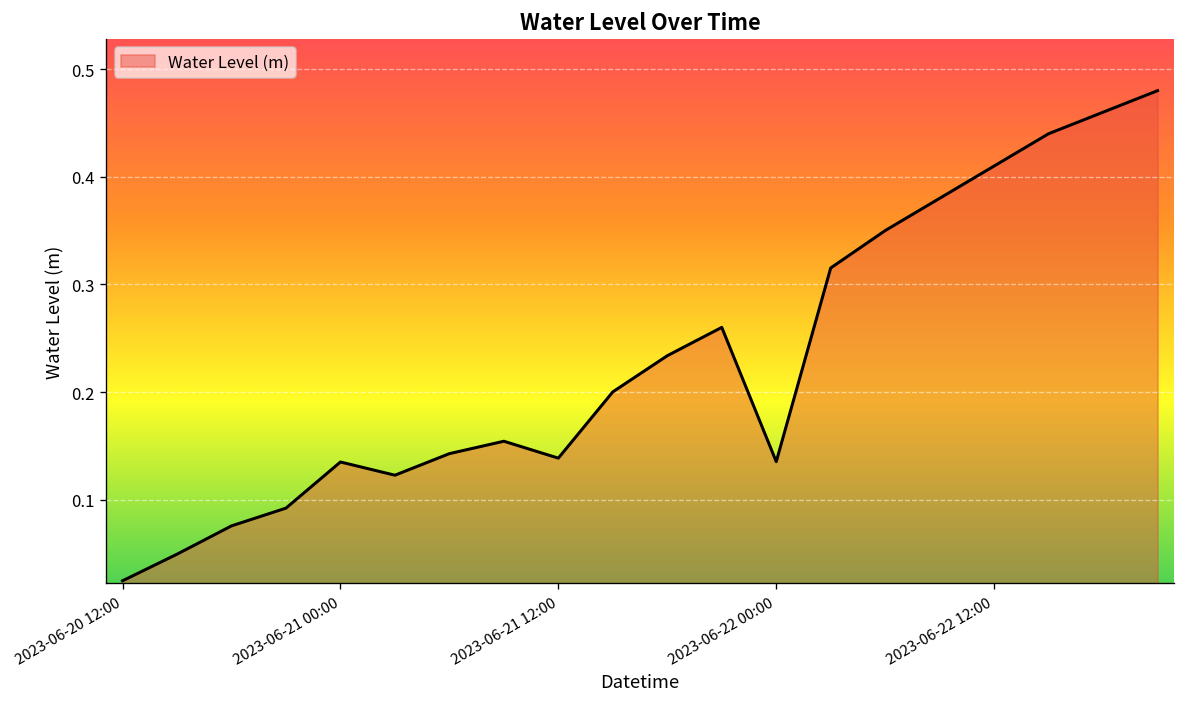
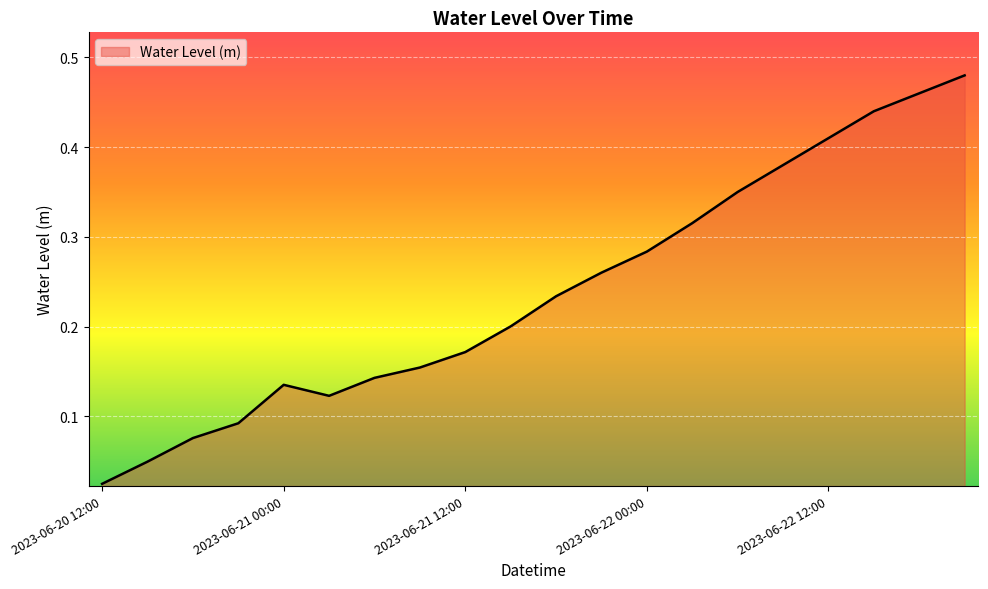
2023-06-21 12:00: 0.14 -> 0.17
2023-06-22 00:00: 0.14 -> 0.28
